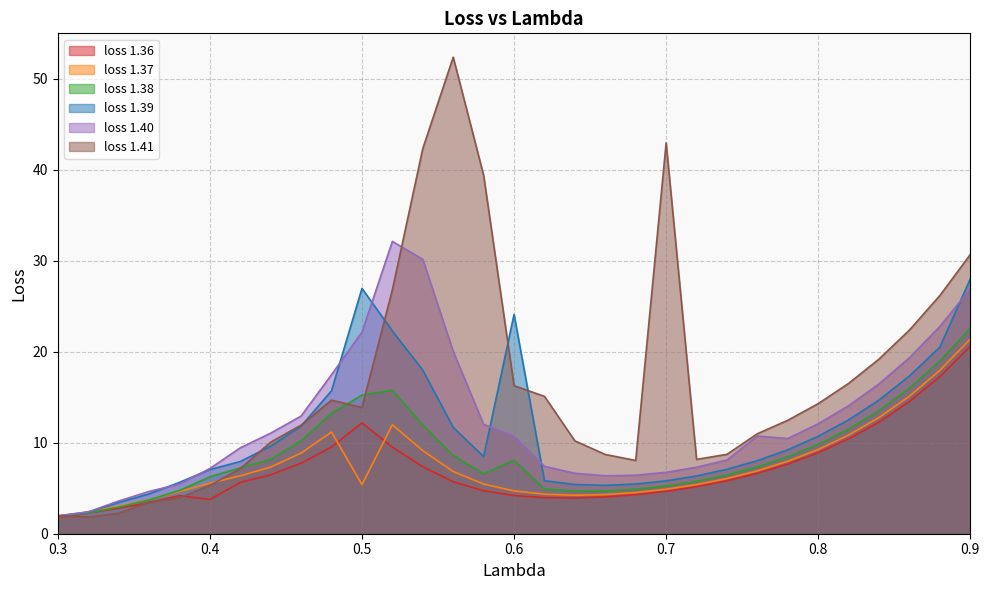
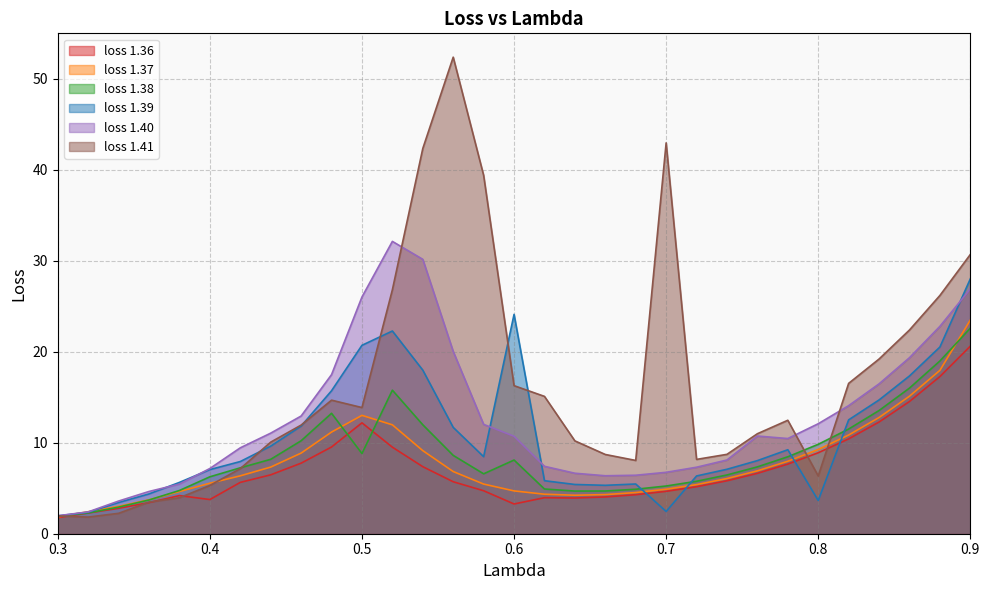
loss 1.37, 0.5: 5 -> 13
loss 1.38, 0.5: 15 -> 9
loss 1.39, 0.5: 27 -> 21
loss 1.40, 0.5: 22 -> 26
loss 1.36, 0.6: 4 -> 3
loss 1.39, 0.7: 6 -> 2
loss 1.39, 0.8: 11 -> 4
loss 1.41, 0.8: 14 -> 6
loss 1.37, 0.9: 21 -> 23
